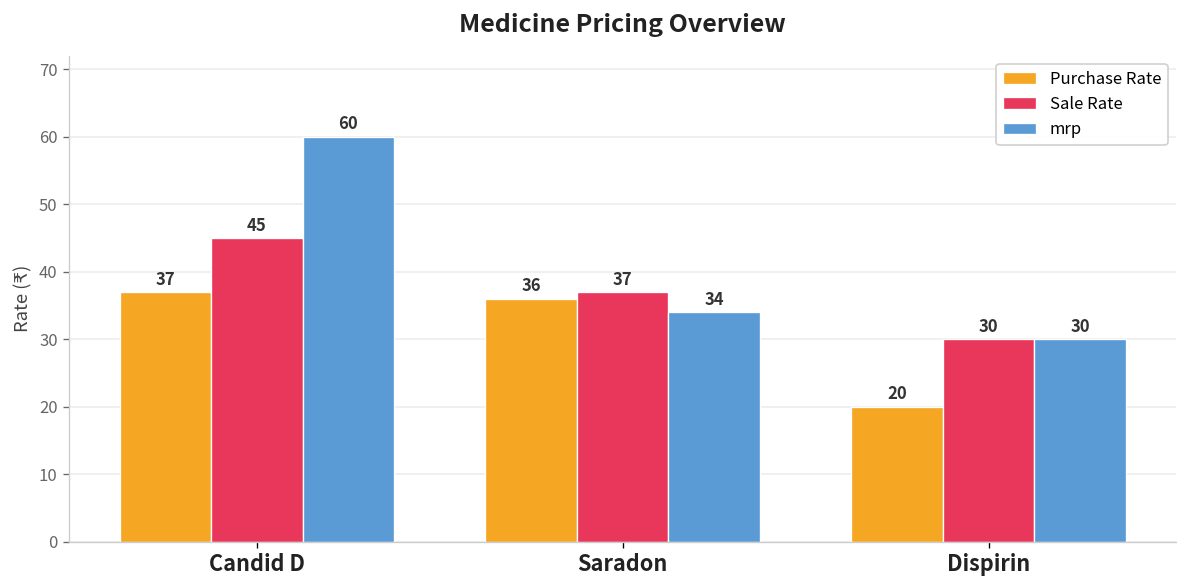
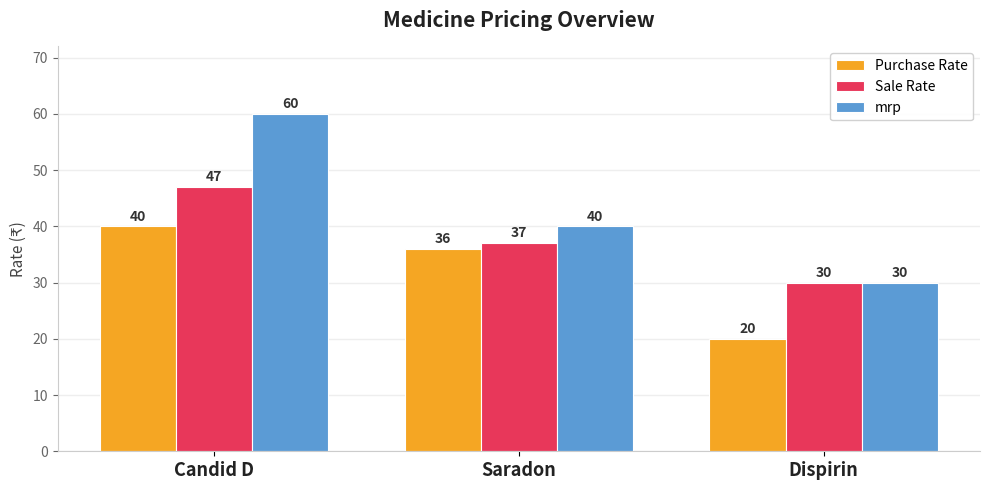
Purchase Rate, Candid D: 37 -> 40
Sale Rate, Candid D: 45 -> 47
mrp, Saradon: 34 -> 40
